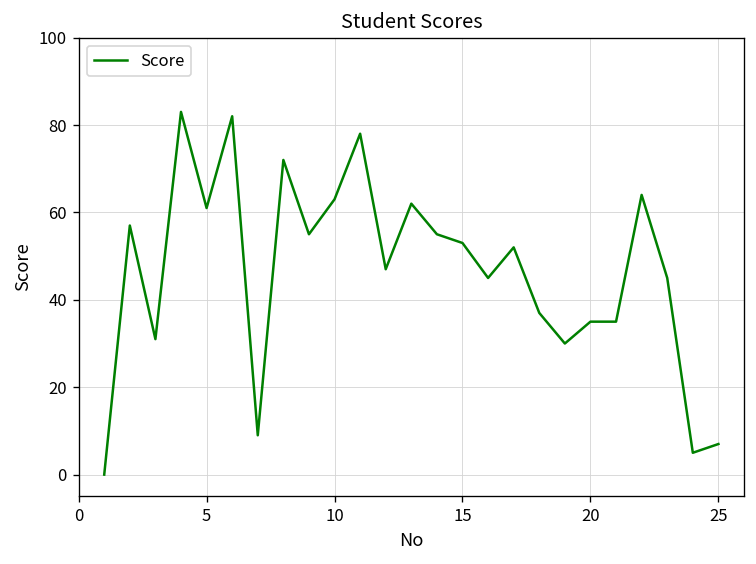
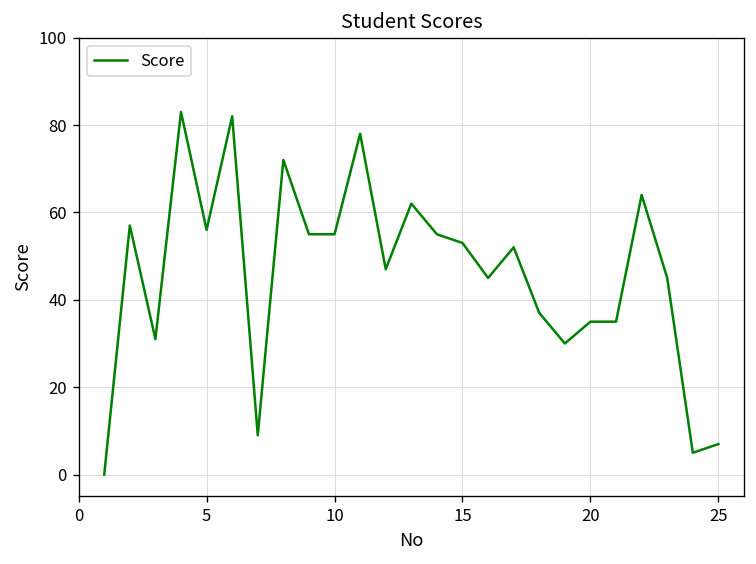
5: 61 -> 56
10: 63 -> 55
